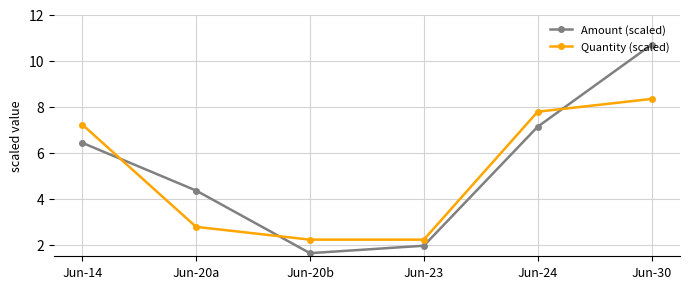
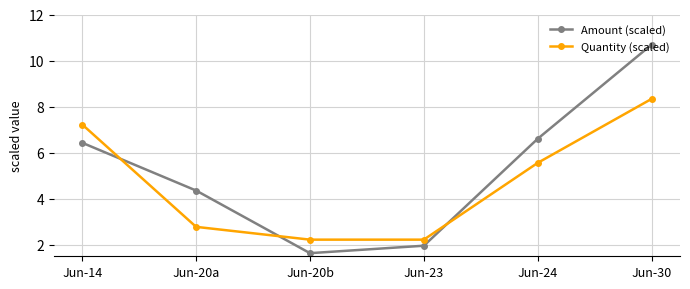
Amount (scaled), Jun-24: 7.1 -> 6.6
Quantity (scaled), Jun-24: 7.8 -> 5.6
